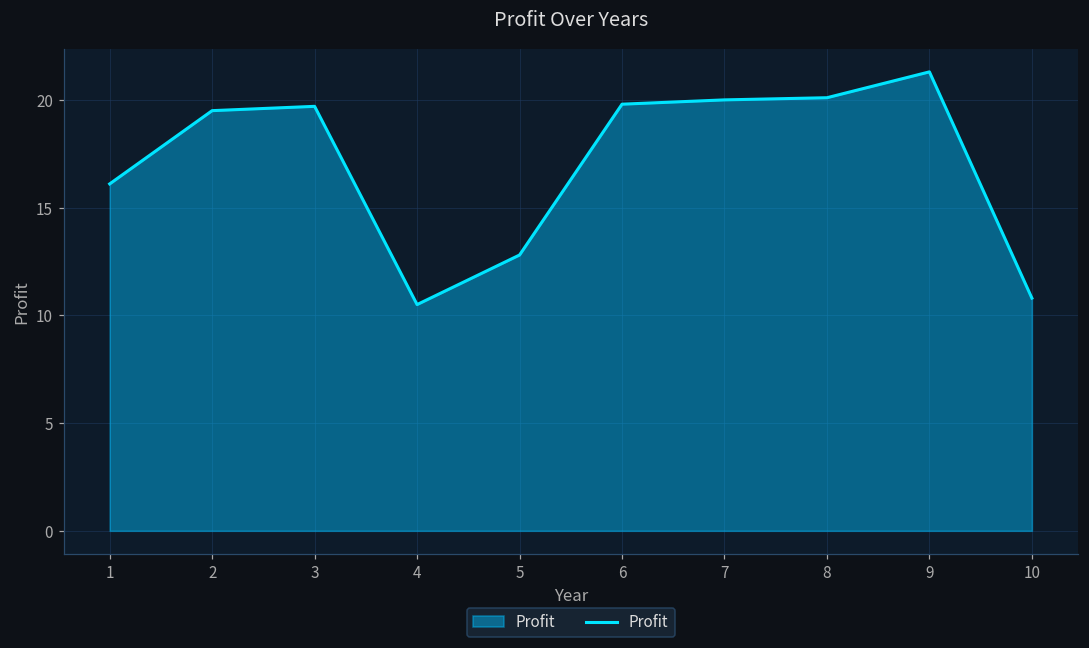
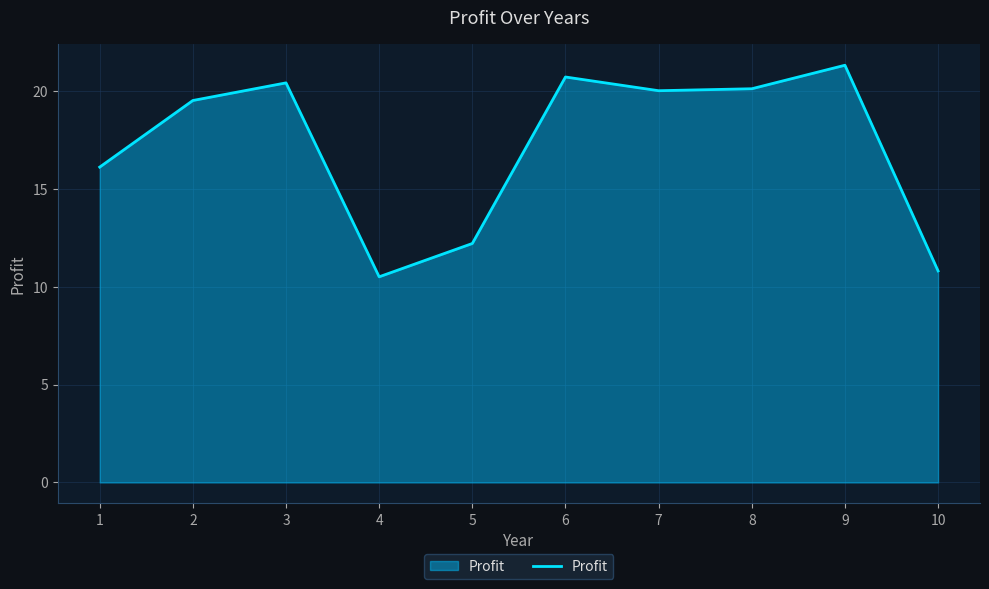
3: 19.7 -> 20.4
5: 12.8 -> 12.2
6: 19.8 -> 20.7
